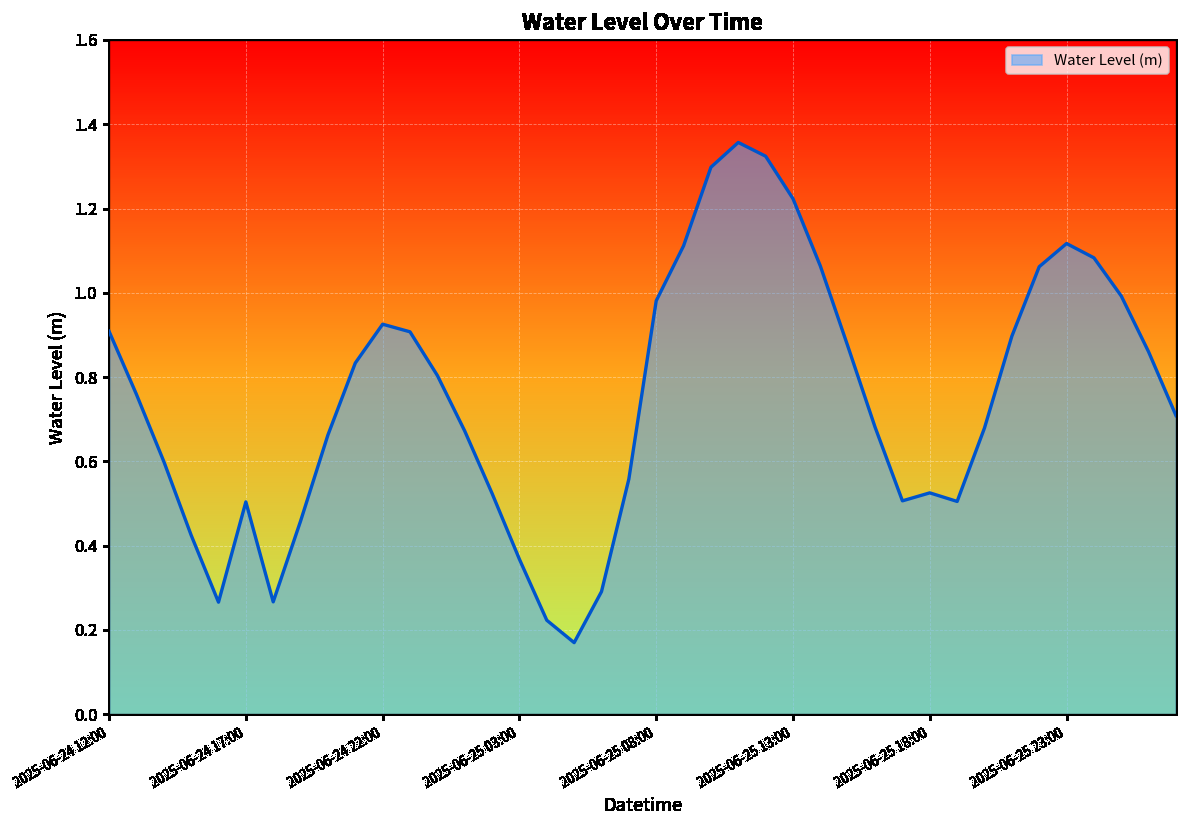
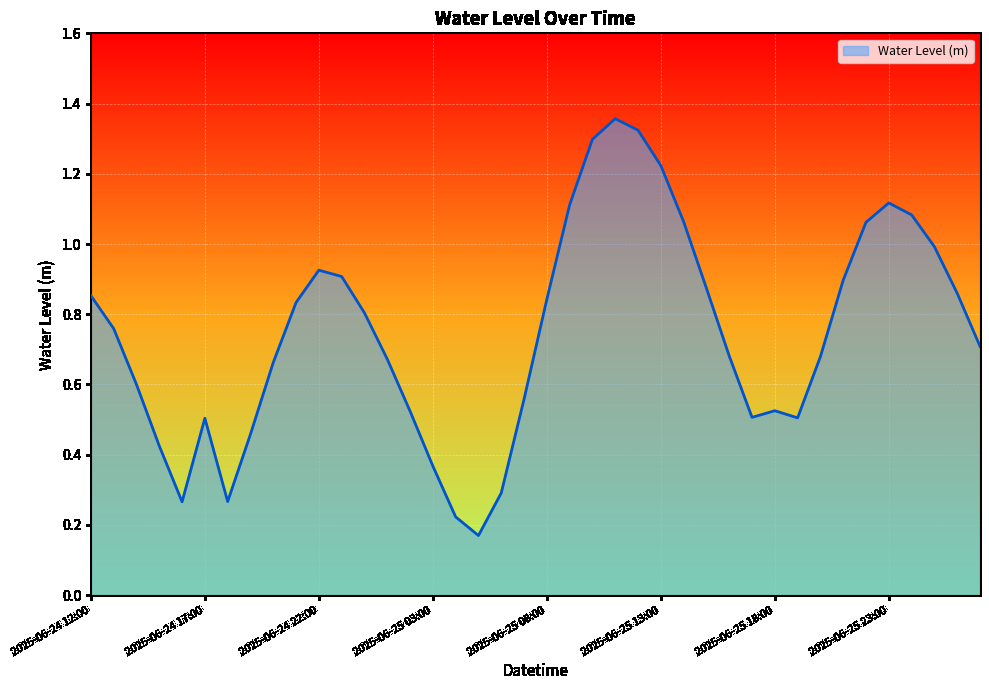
2025-06-24 12:00: 0.91 -> 0.85
2025-06-25 08:00: 0.98 -> 0.84
